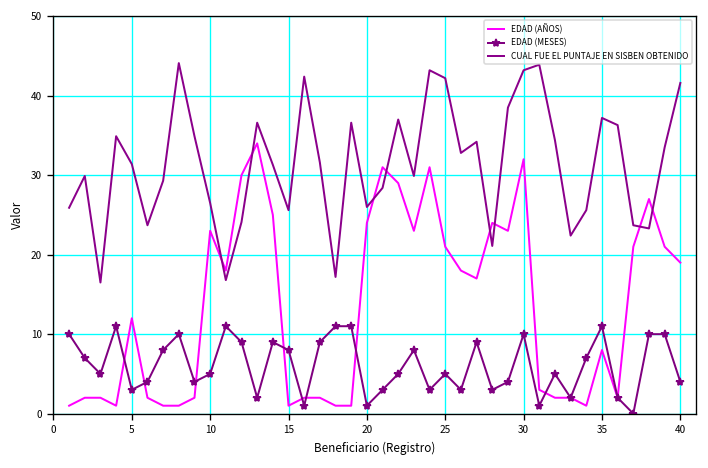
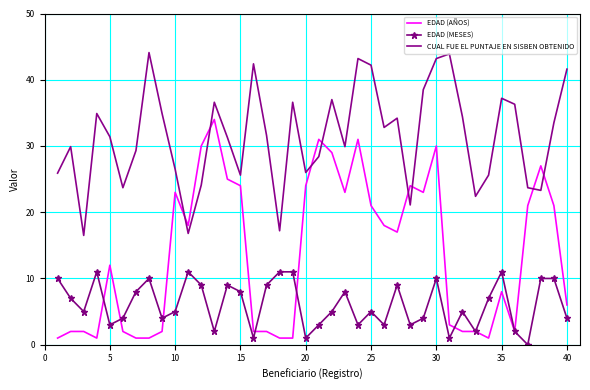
EDAD (AÑOS), 15: 1 -> 24
EDAD (AÑOS), 30: 32 -> 30
EDAD (AÑOS), 40: 19 -> 6
